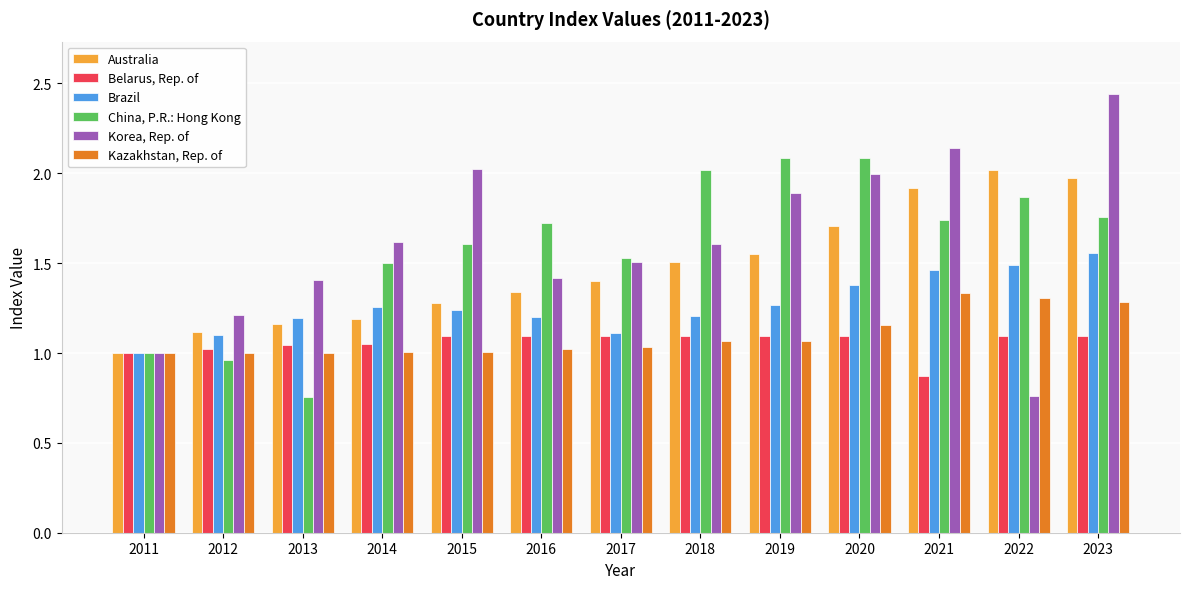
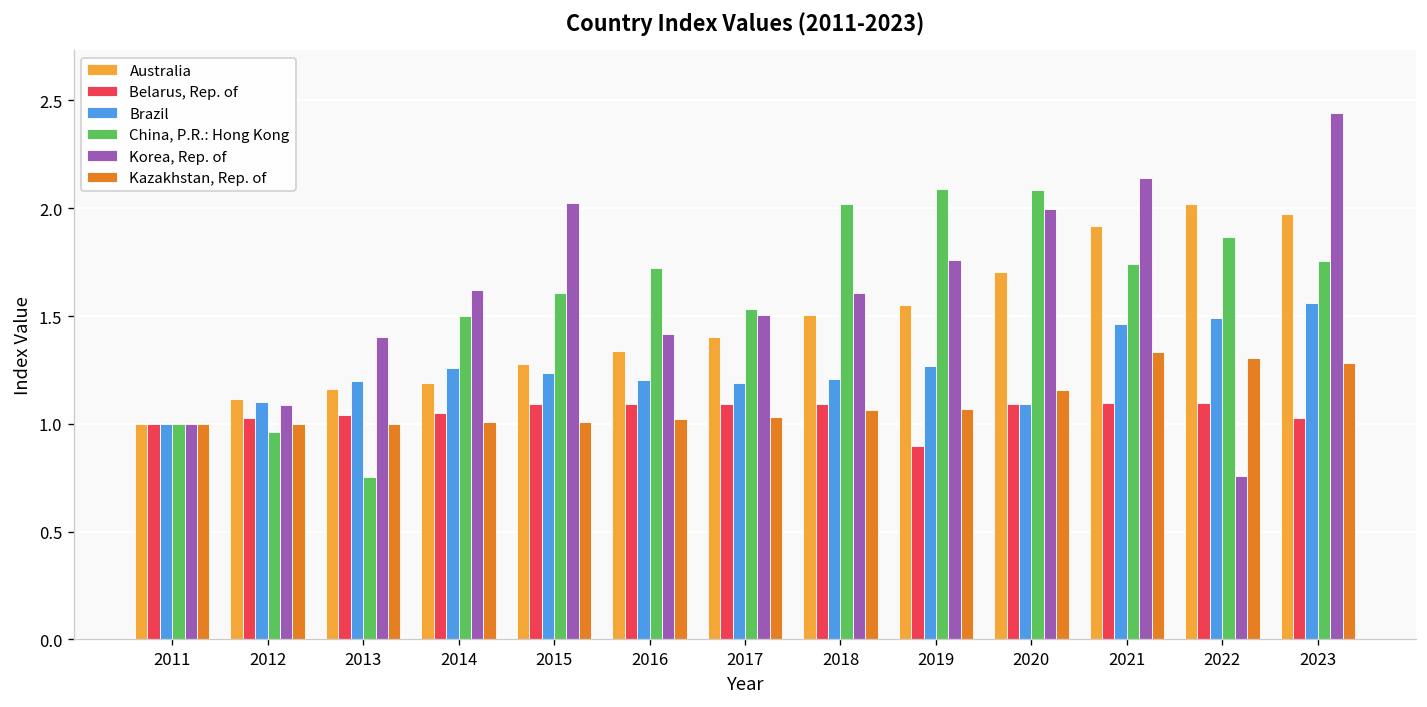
Korea, Rep. of, 2012: 1.21 -> 1.09
Brazil, 2017: 1.11 -> 1.19
Belarus, Rep. of, 2019: 1.09 -> 0.90
Korea, Rep. of, 2019: 1.89 -> 1.76
Brazil, 2020: 1.38 -> 1.09
Belarus, Rep. of, 2021: 0.87 -> 1.09
Belarus, Rep. of, 2023: 1.10 -> 1.03
